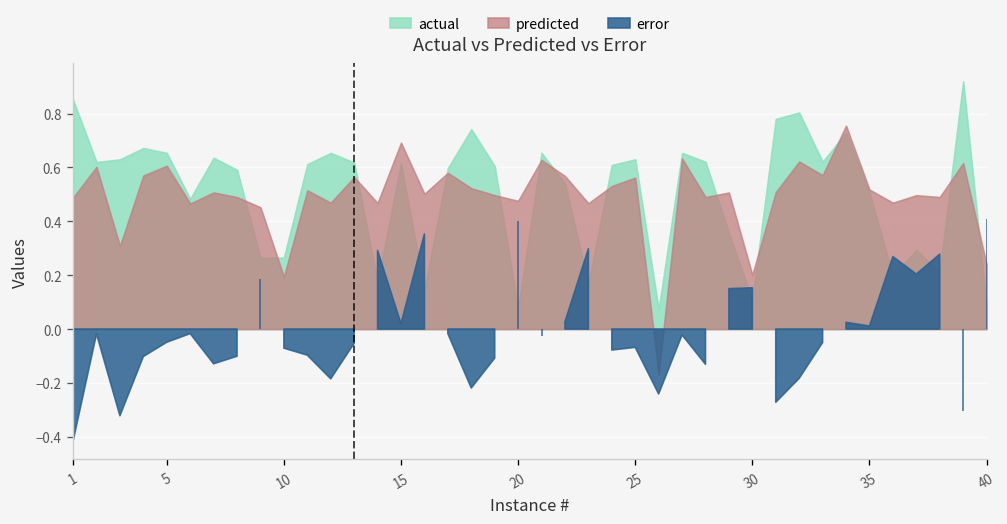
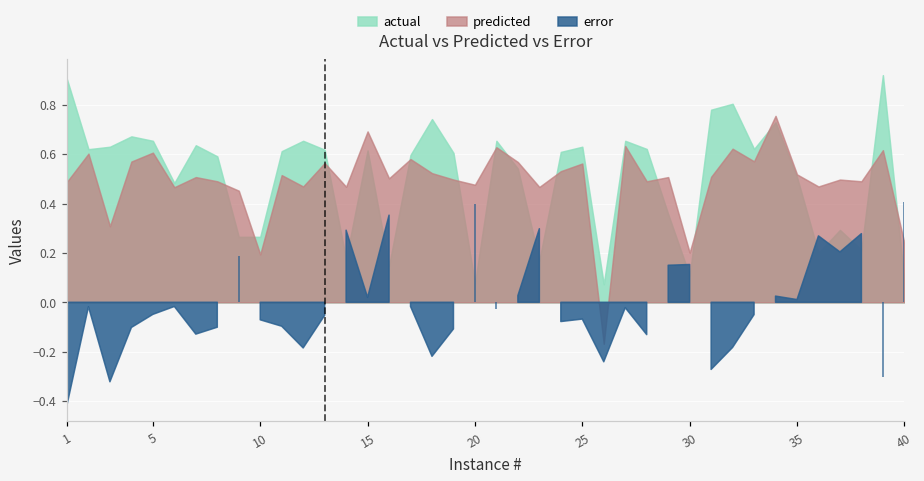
actual, 1: 0.85 -> 0.90
